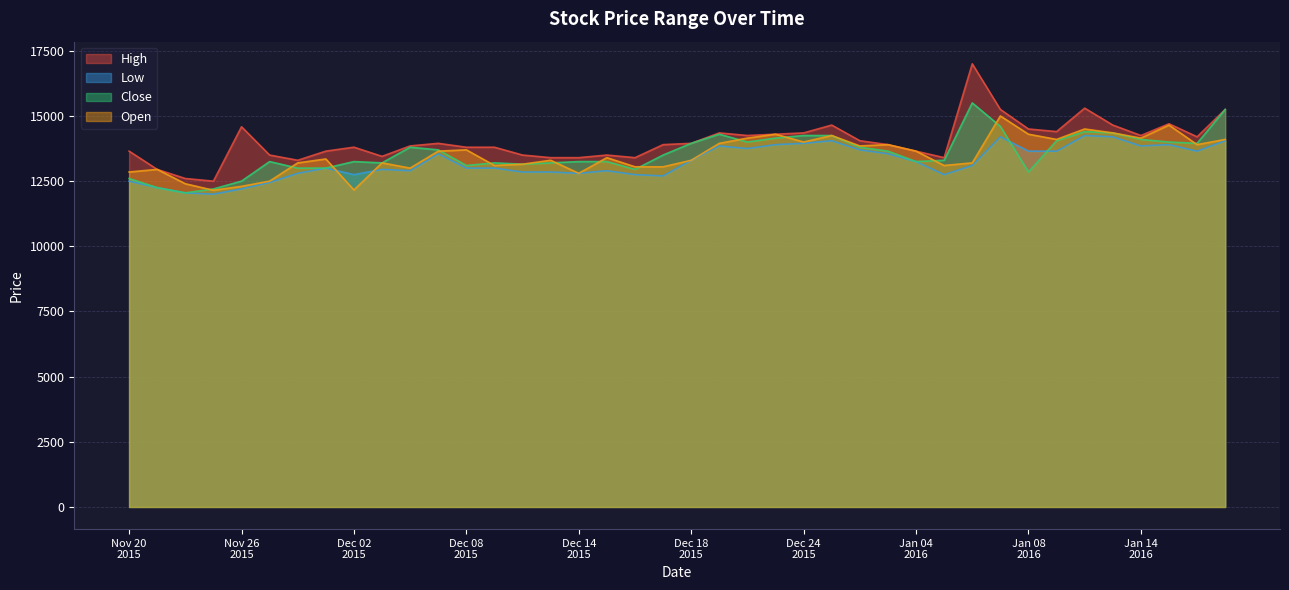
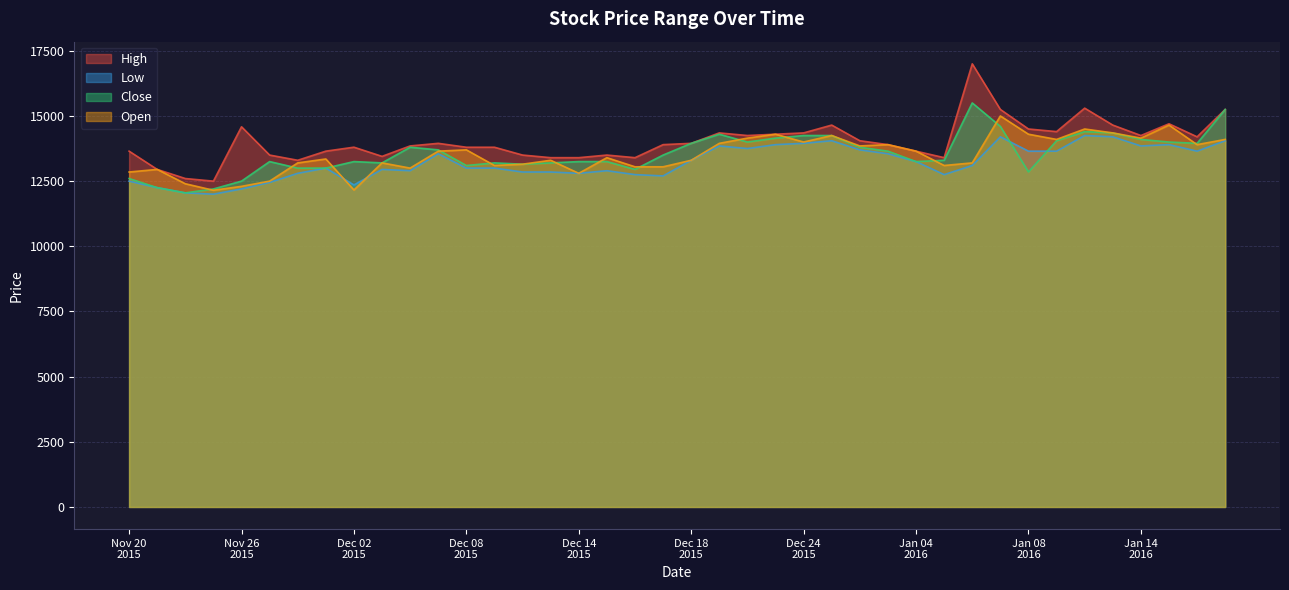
Low, Dec 02 2015: 12800 -> 12400
